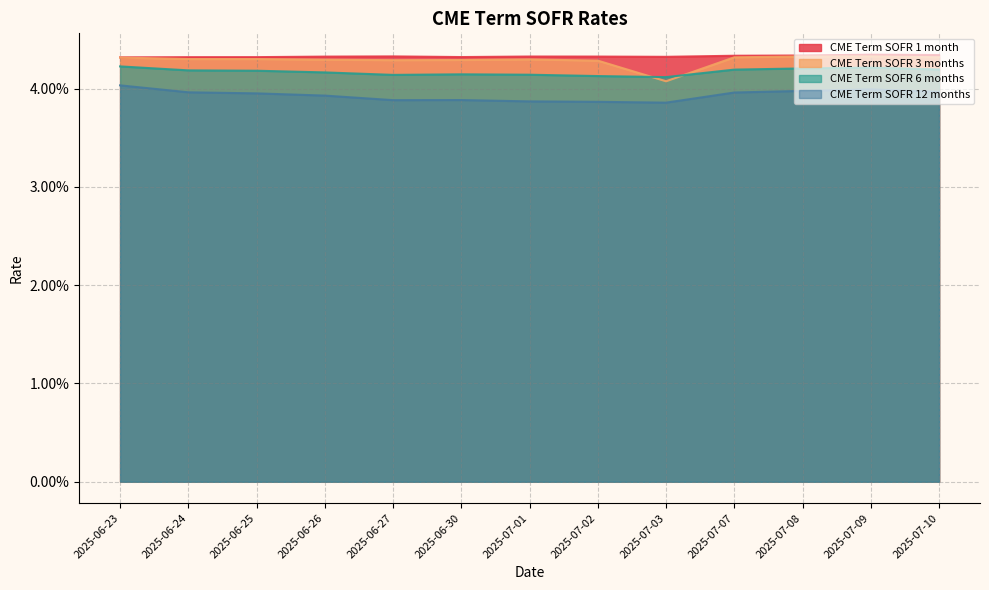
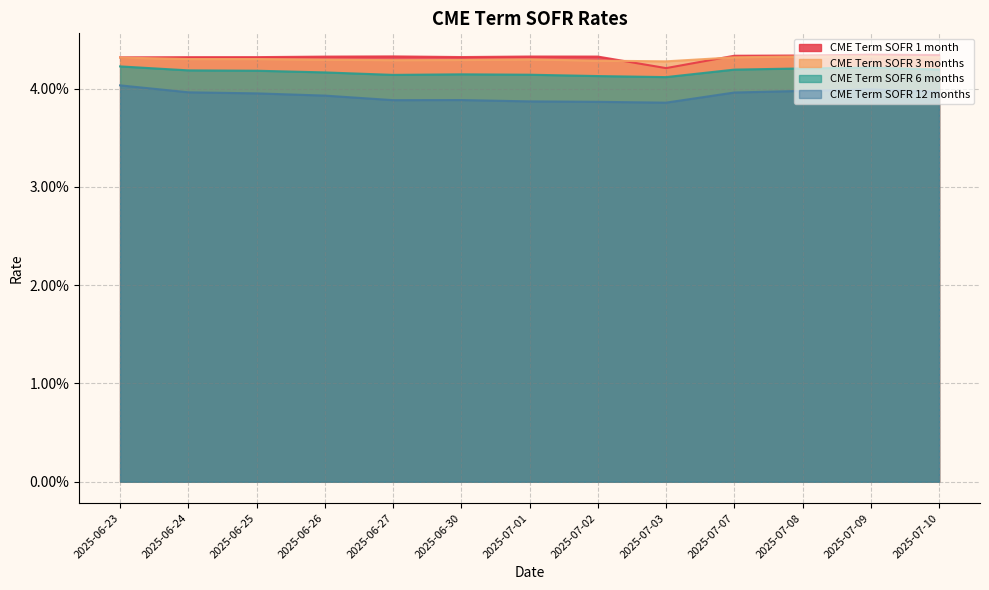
CME Term SOFR 1 month, 2025-07-03: 4.3% -> 4.2%
CME Term SOFR 3 months, 2025-07-03: 4.1% -> 4.3%
